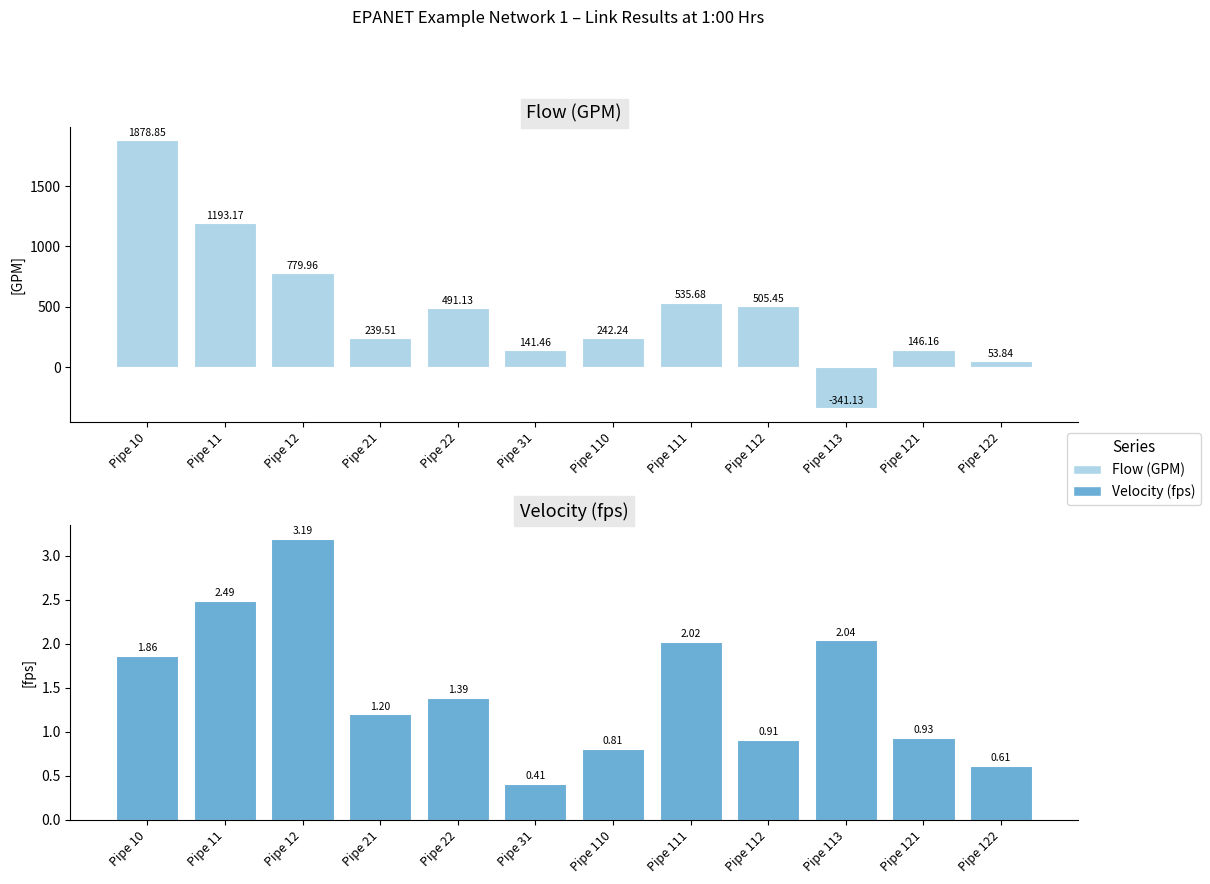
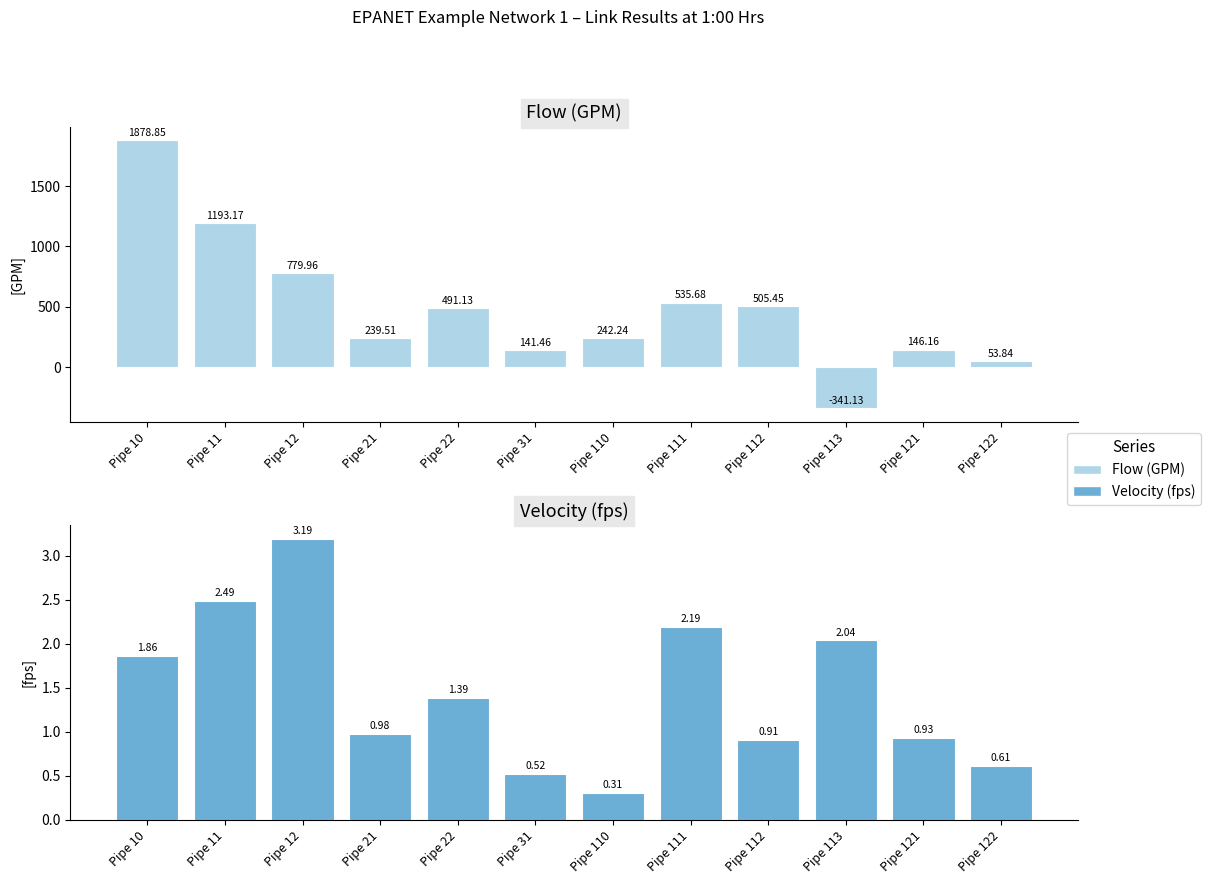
Velocity (fps), Pipe 21: 1.20 -> 0.98
Velocity (fps), Pipe 31: 0.41 -> 0.52
Velocity (fps), Pipe 110: 0.81 -> 0.31
Velocity (fps), Pipe 111: 2.02 -> 2.19
